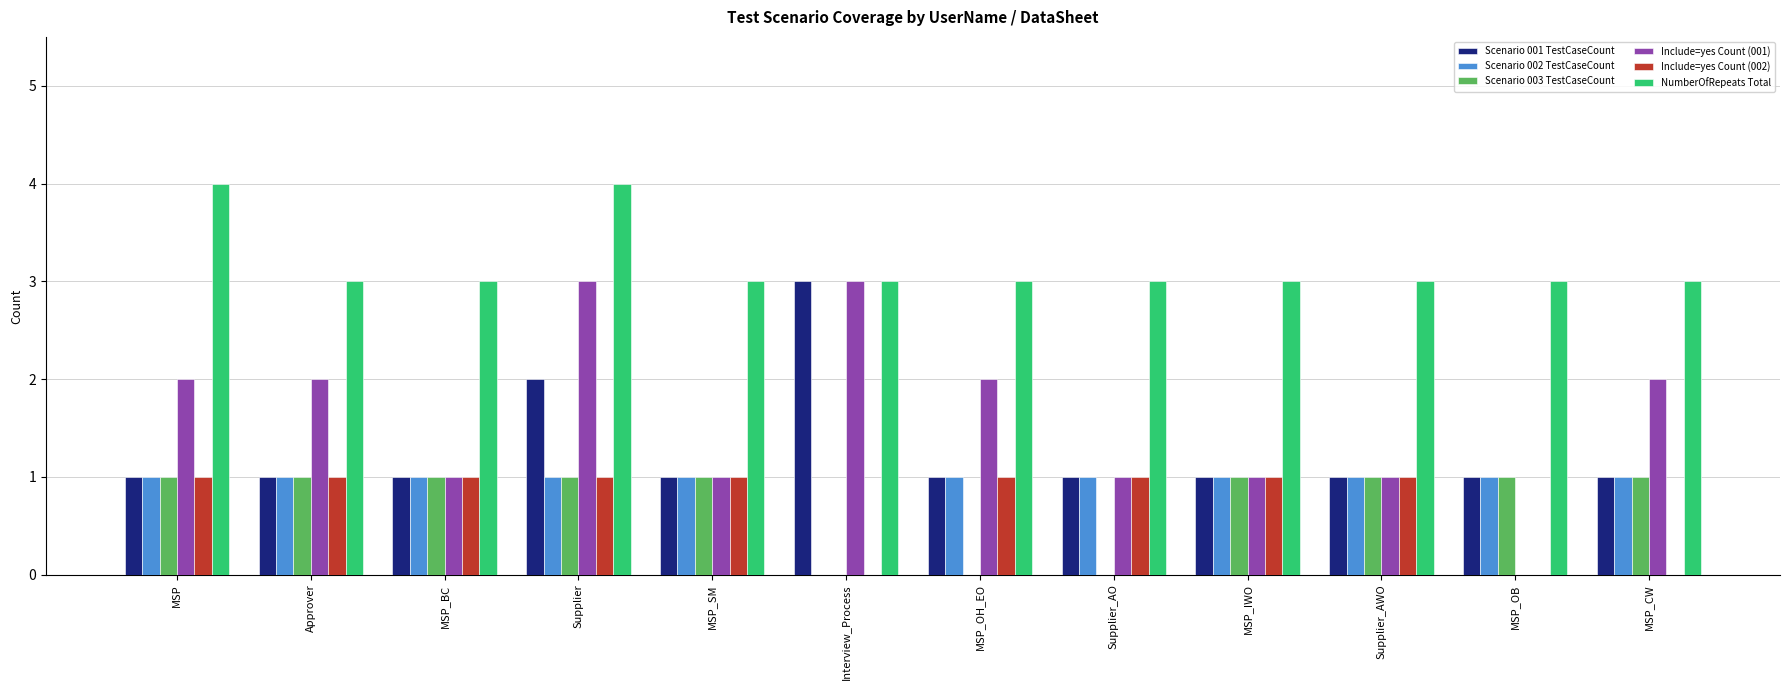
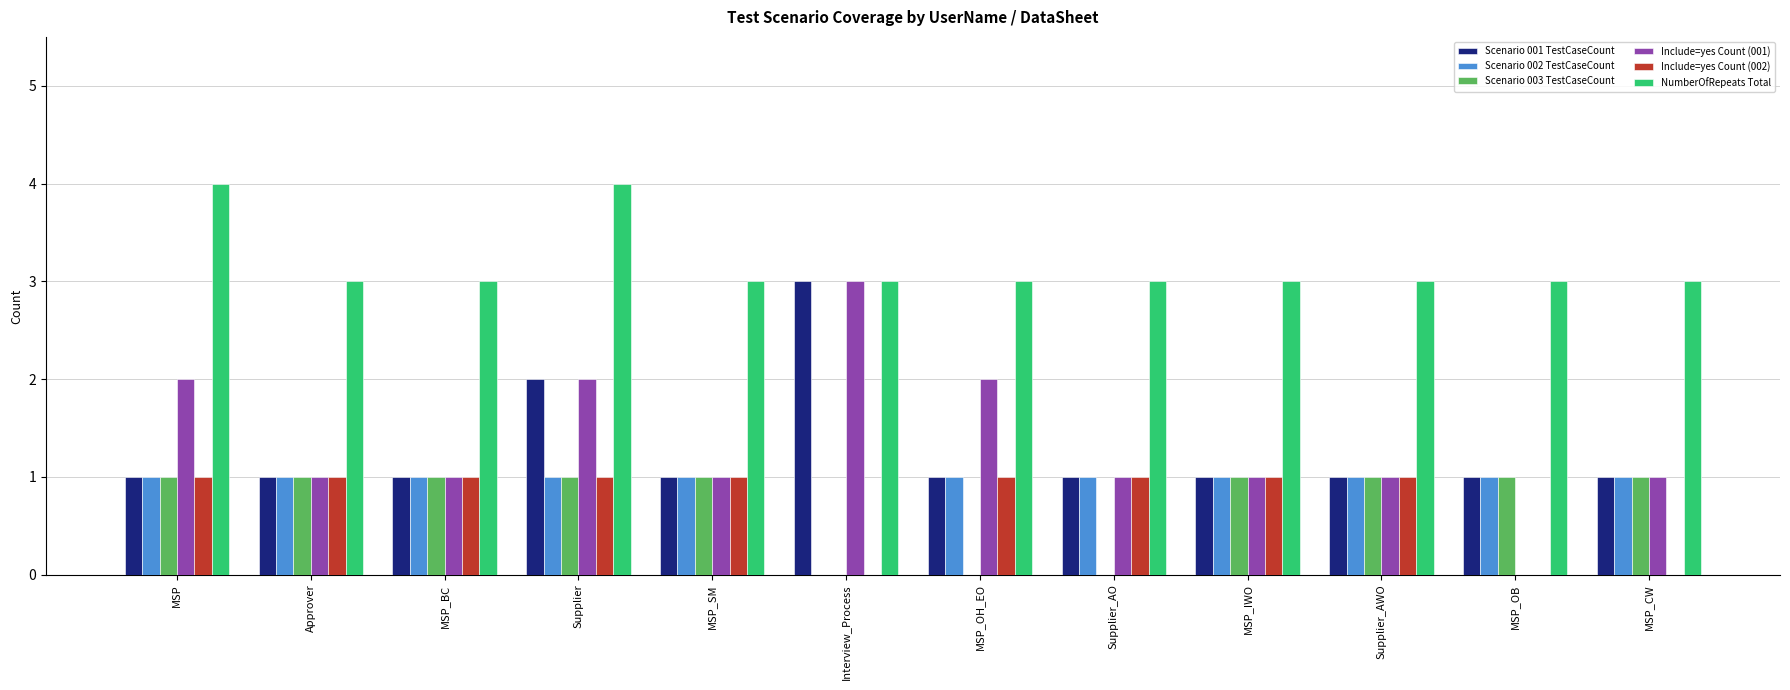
Include=yes Count (001), Approver: 2 -> 1
Include=yes Count (001), Supplier: 3 -> 2
Include=yes Count (001), MSP_CW: 2 -> 1
